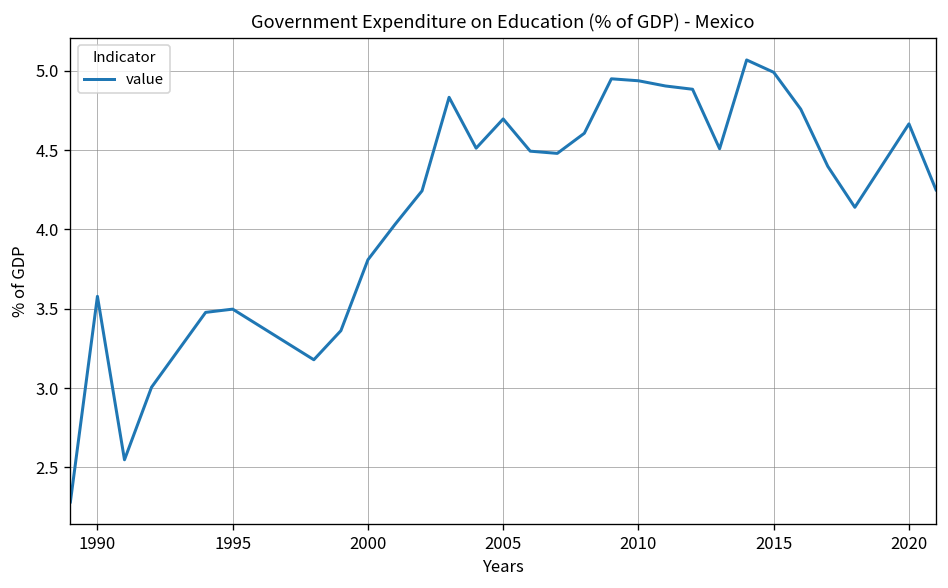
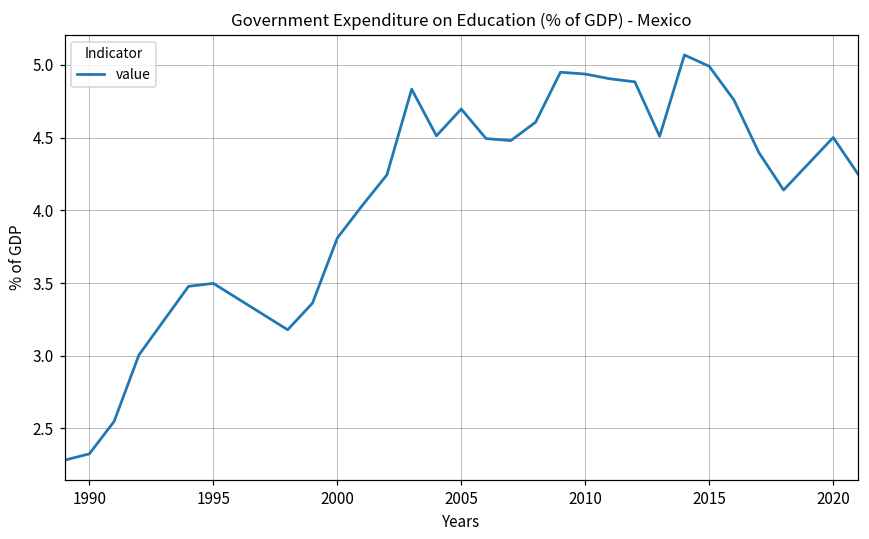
1990: 3.58 -> 2.32
2020: 4.67 -> 4.50
